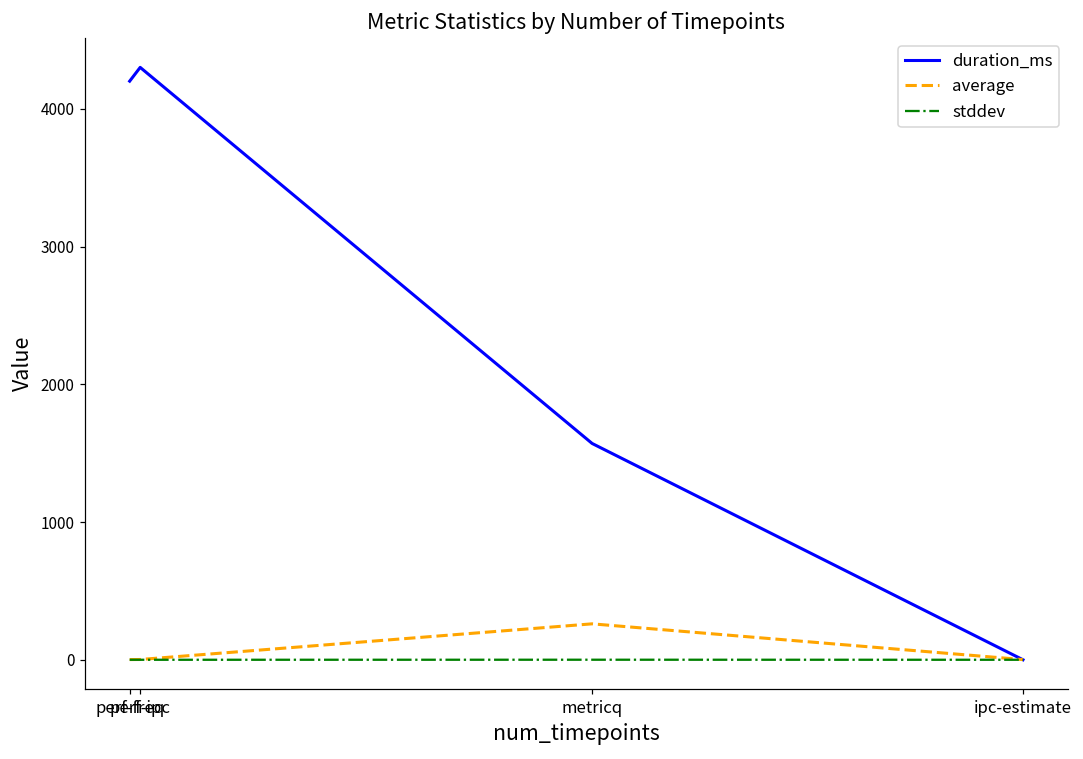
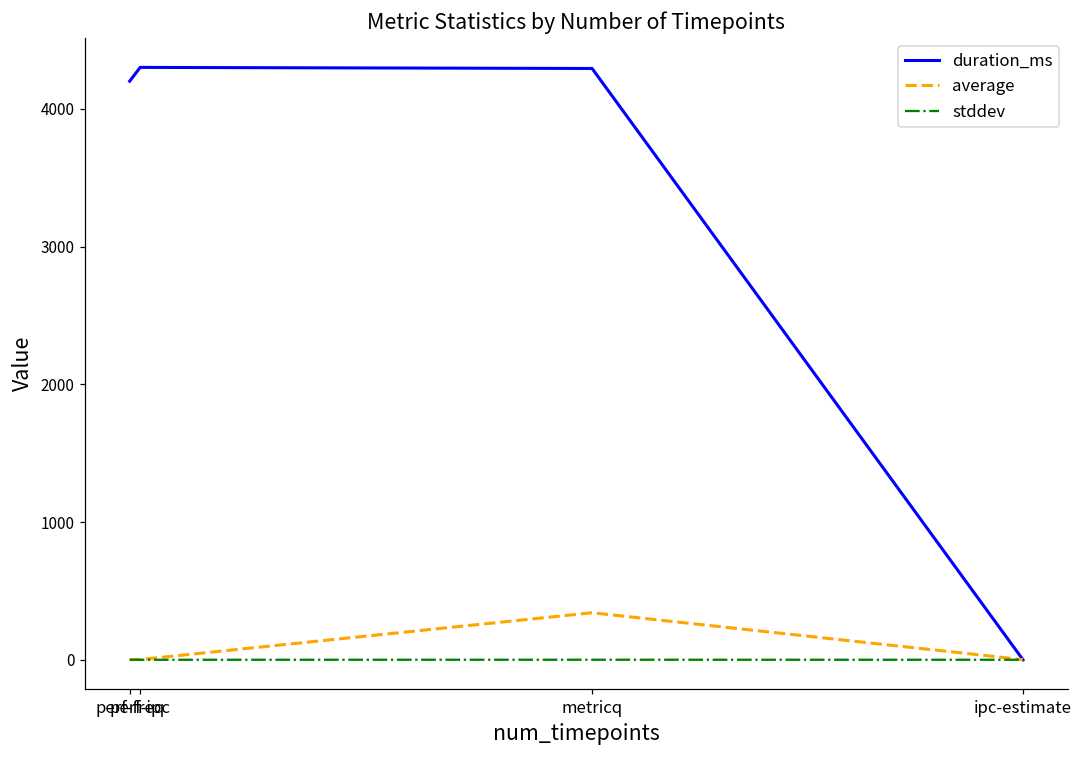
duration_ms, metricq: 1570 -> 4290
average, metricq: 260 -> 340
